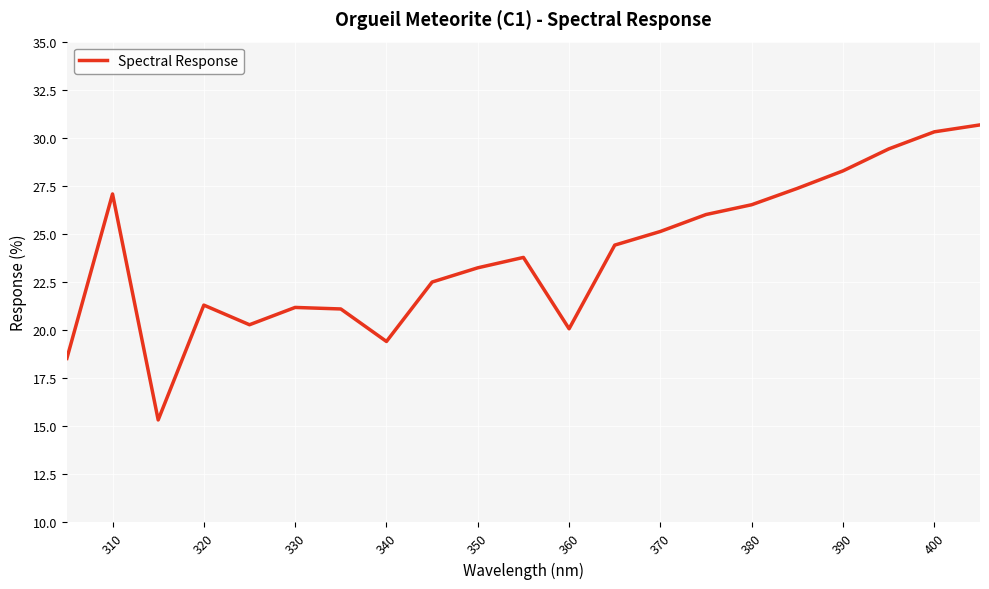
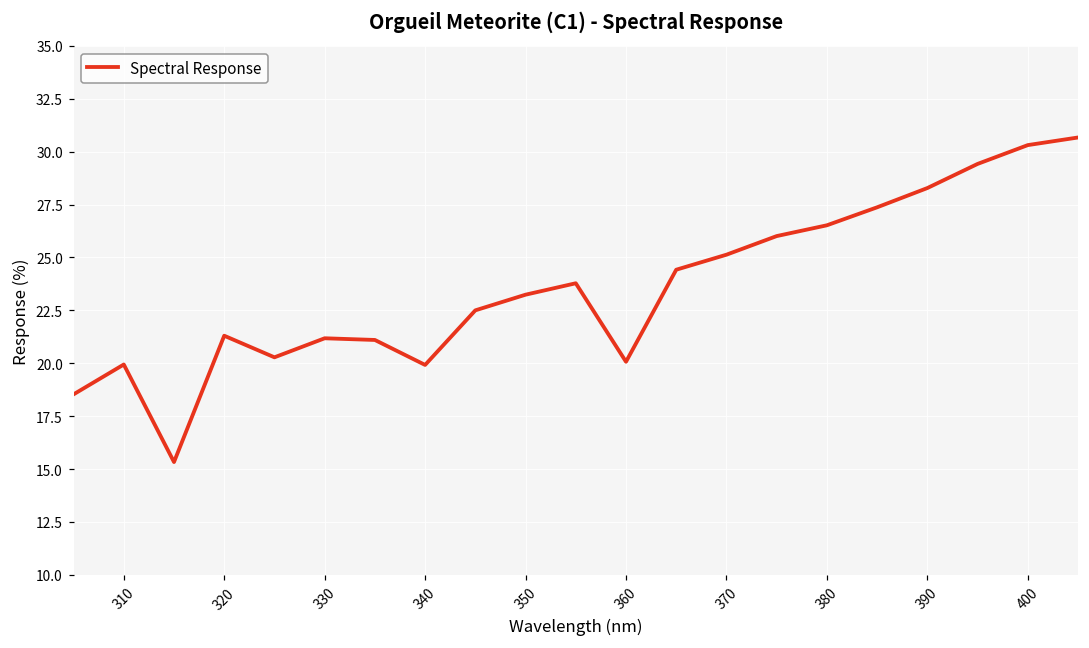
310: 27.1 -> 19.9
340: 19.4 -> 19.9
